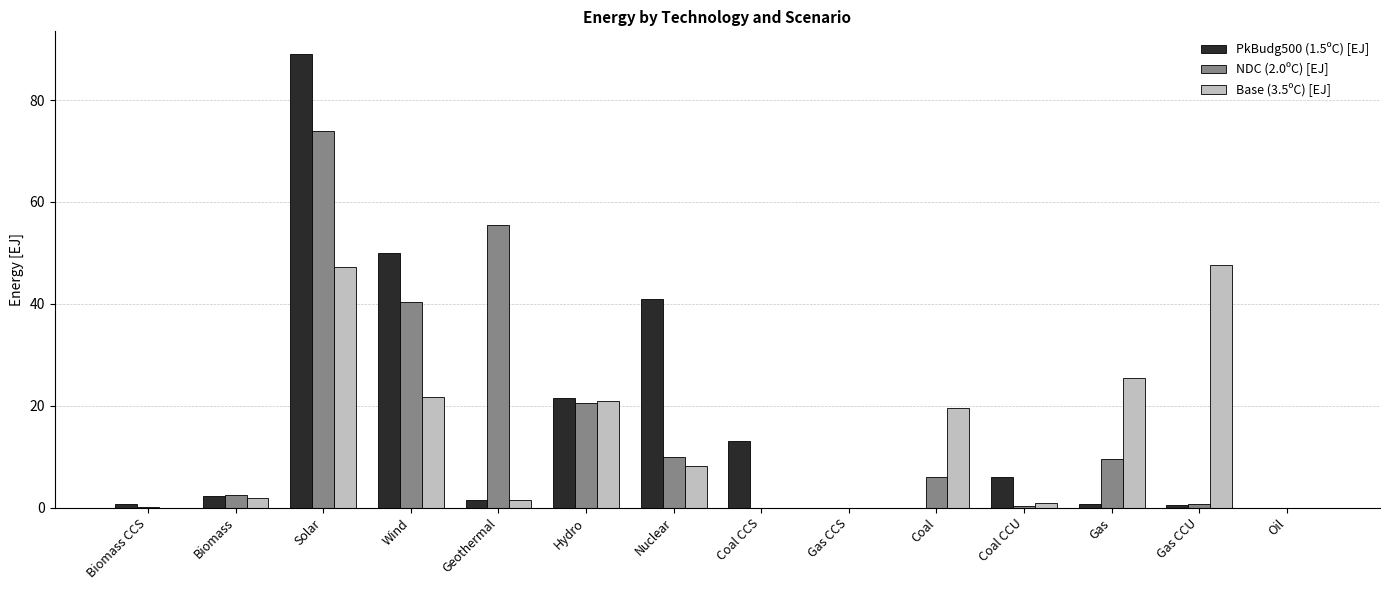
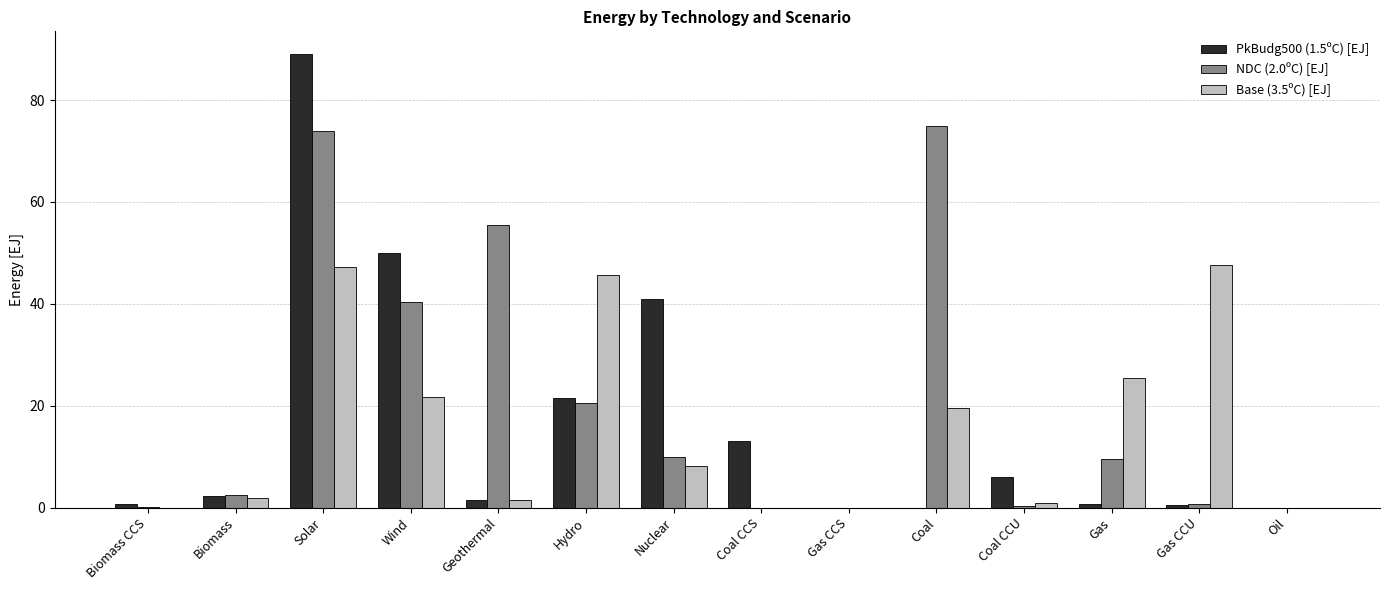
Base (3.5ºC) [EJ], Hydro: 21 -> 46
NDC (2.0ºC) [EJ], Coal: 6 -> 75
